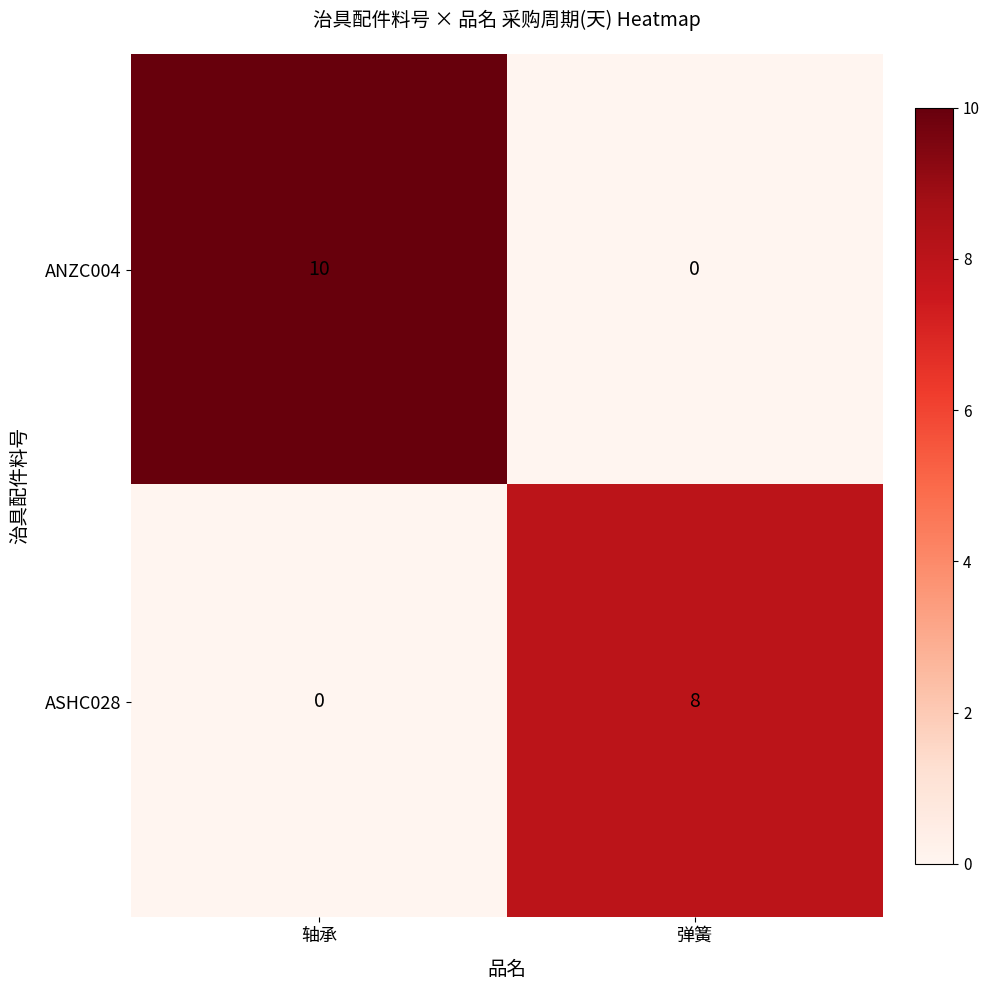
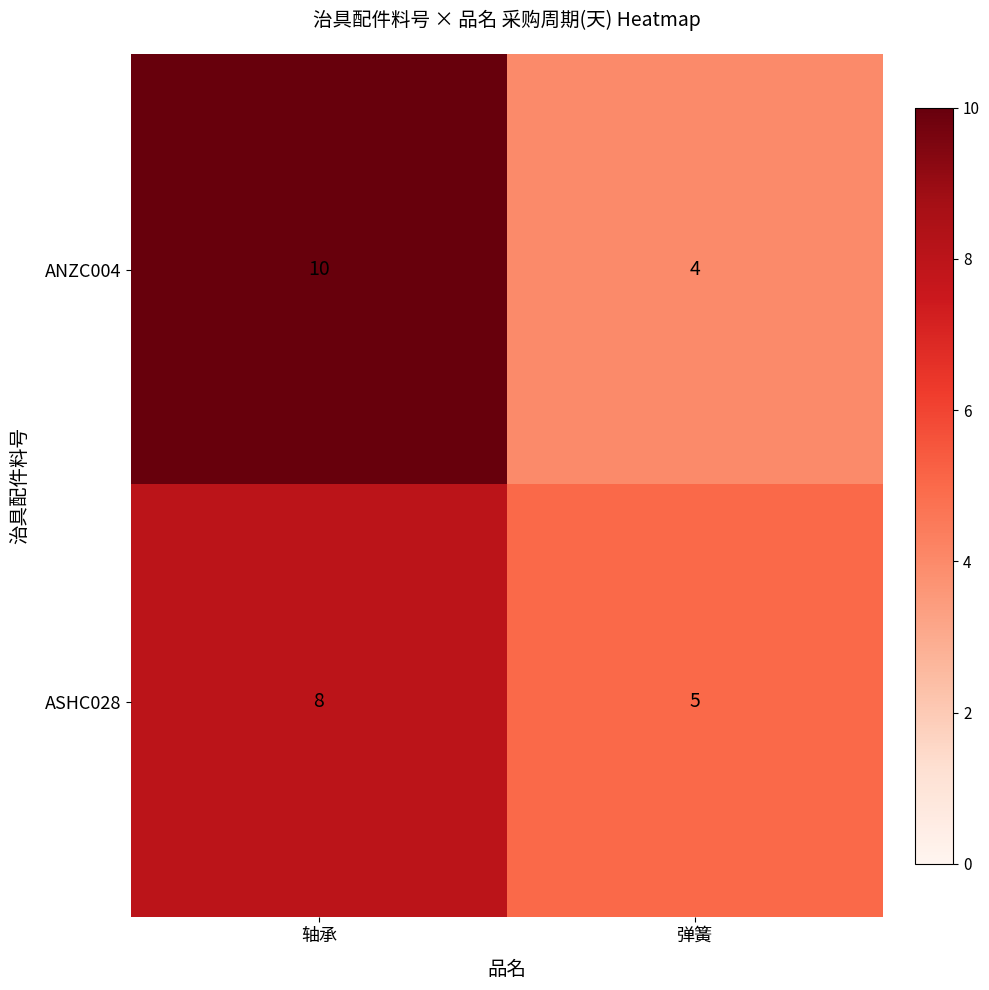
ANZC004, 弹簧: 0 -> 4
ASHC028, 轴承: 0 -> 8
ASHC028, 弹簧: 8 -> 5
